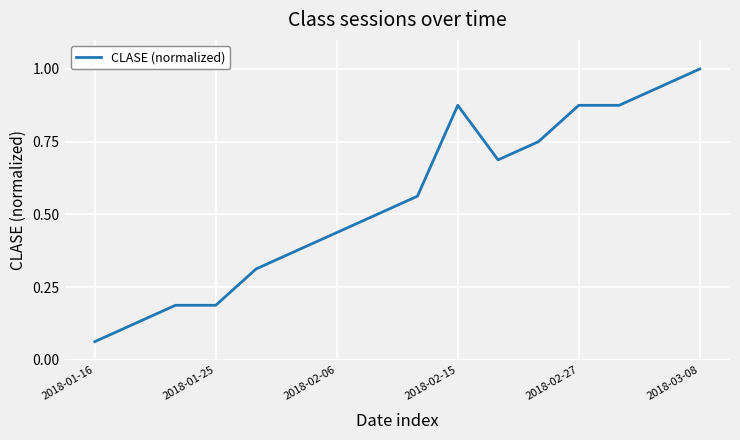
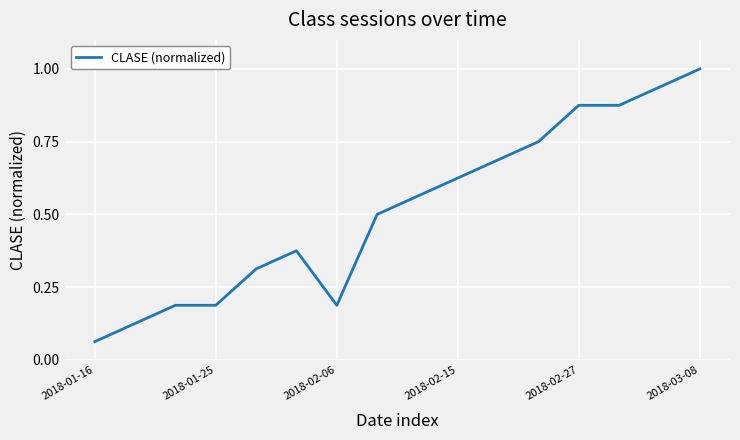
2018-02-06: 0.44 -> 0.19
2018-02-15: 0.88 -> 0.63
